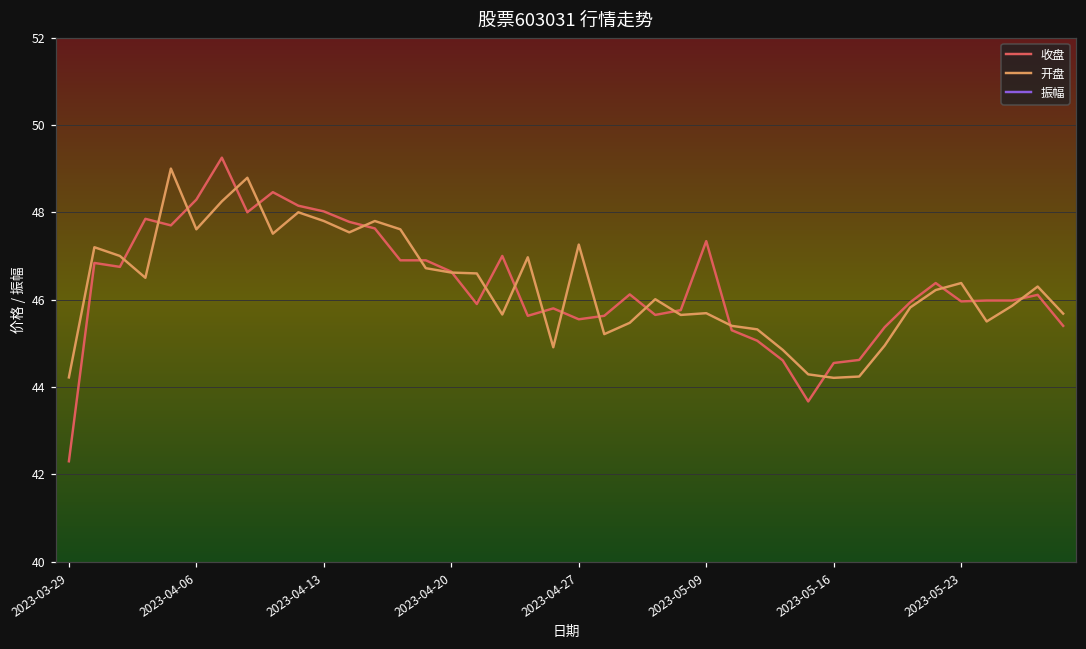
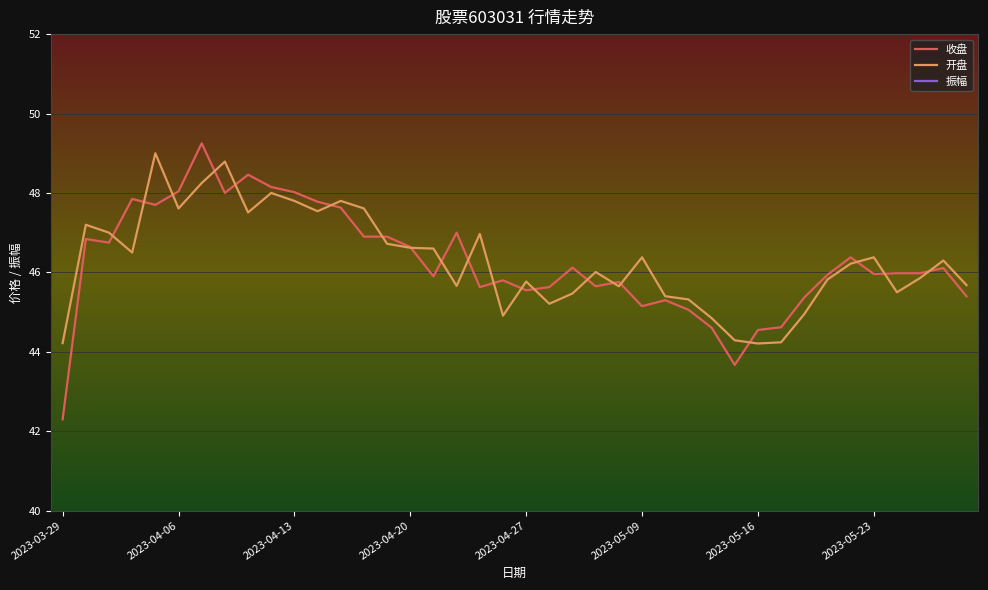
收盘, 2023-04-06: 48.3 -> 48.0
开盘, 2023-04-27: 47.3 -> 45.8
收盘, 2023-05-09: 47.3 -> 45.2
开盘, 2023-05-09: 45.7 -> 46.4
